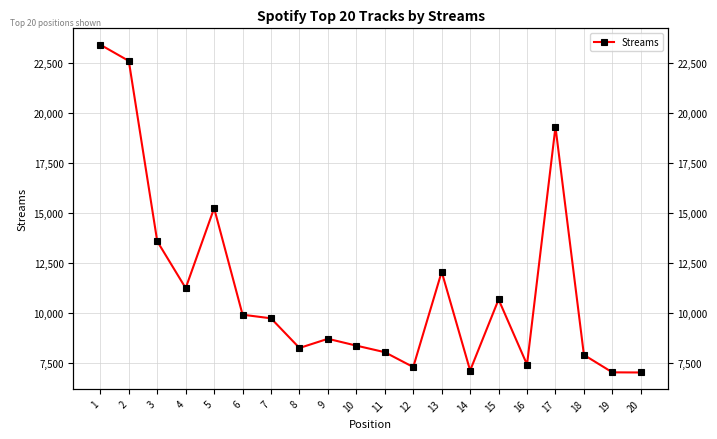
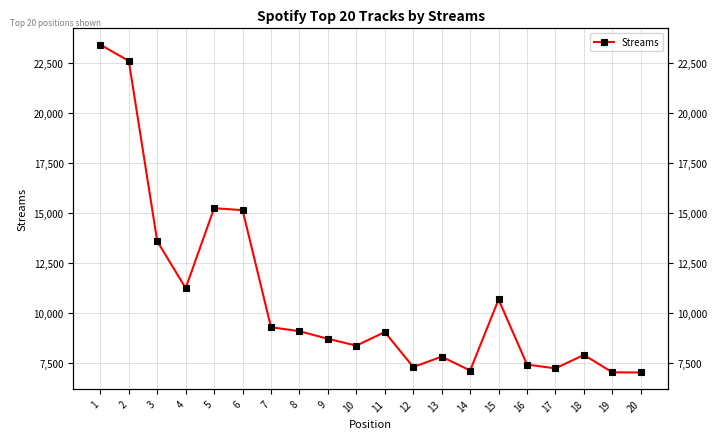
6: 9,900 -> 15,200
7: 9,700 -> 9,300
8: 8,300 -> 9,100
11: 8,000 -> 9,100
13: 12,100 -> 7,800
17: 19,300 -> 7,200
